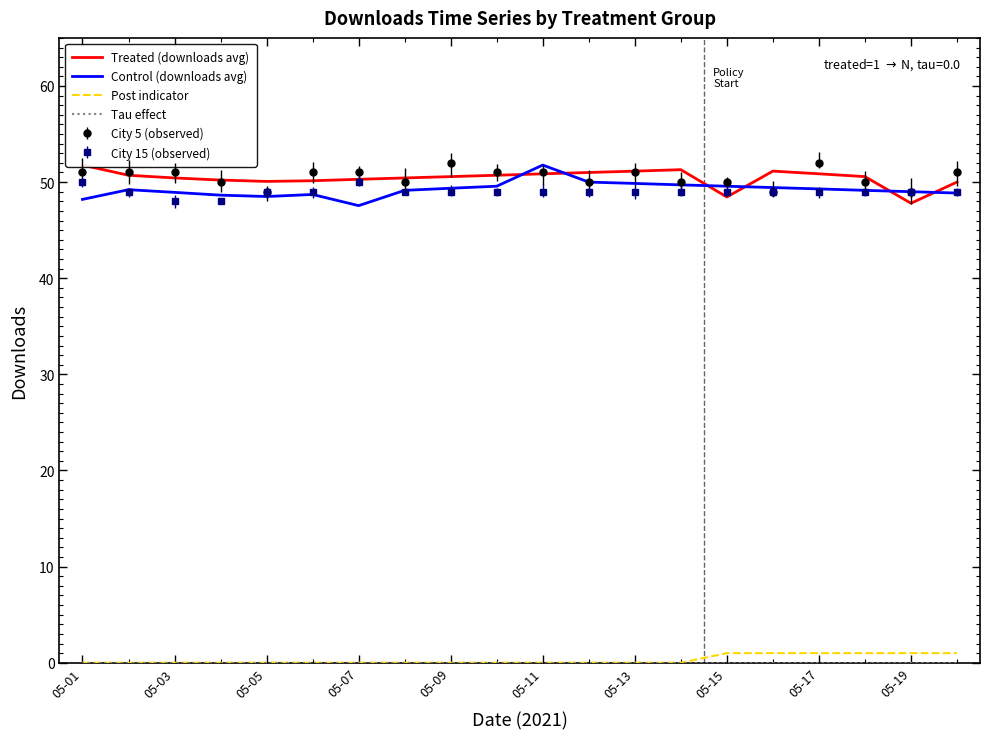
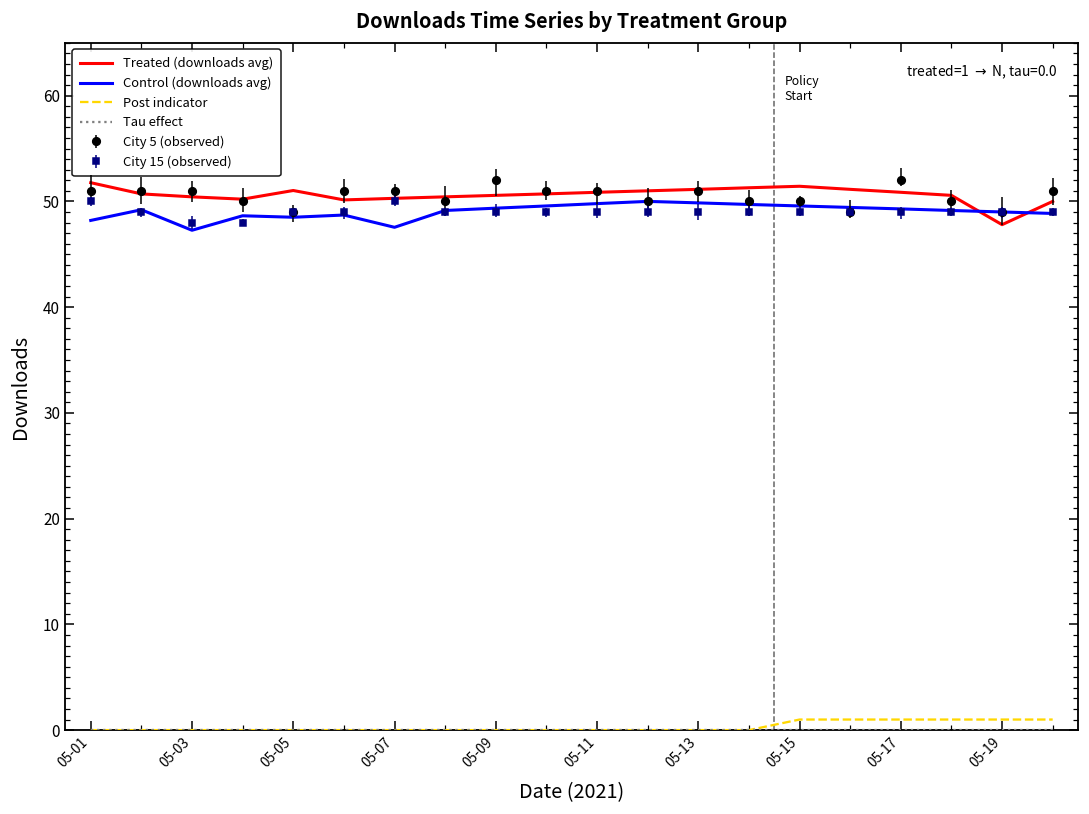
Control (downloads avg), 05-03: 49 -> 47
Treated (downloads avg), 05-05: 50 -> 51
Control (downloads avg), 05-11: 52 -> 50
Treated (downloads avg), 05-15: 48 -> 51
